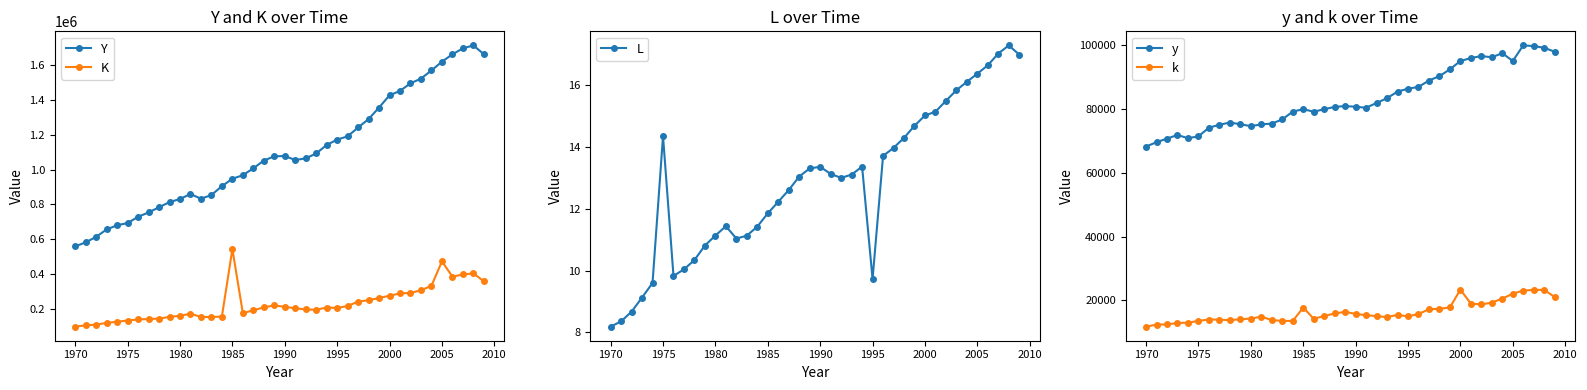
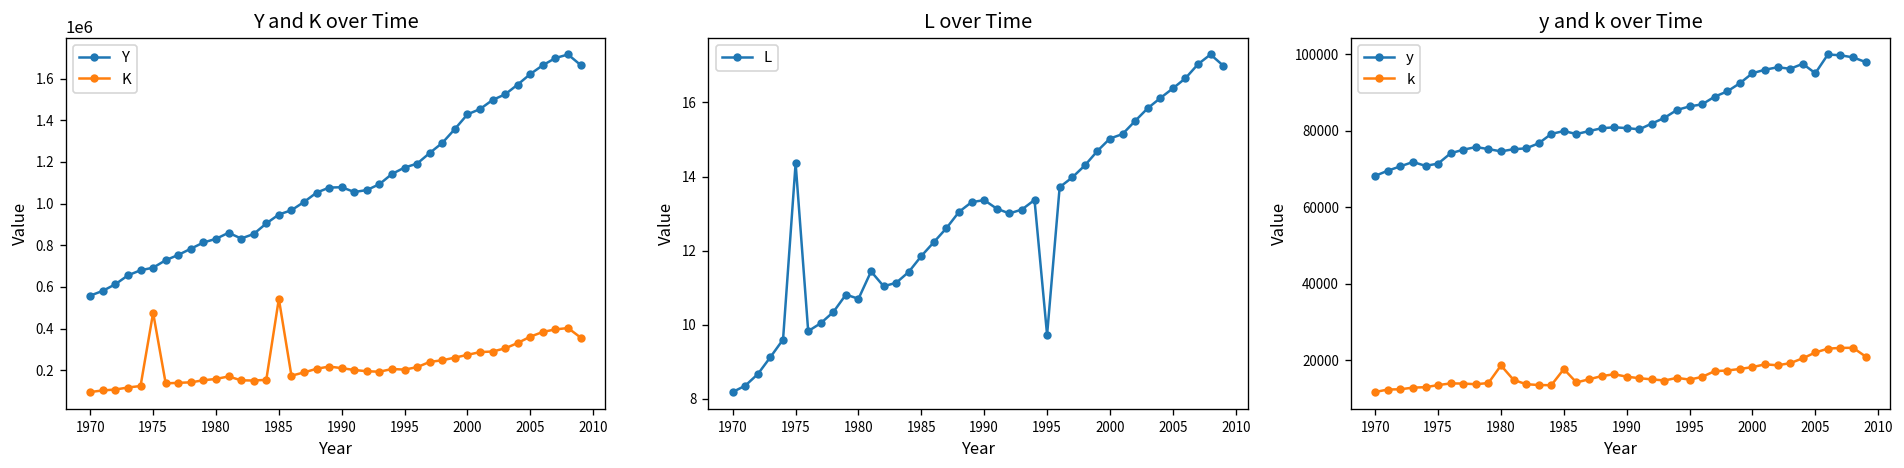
Y and K over Time, K, 1975: 130000 -> 480000
Y and K over Time, K, 2005: 470000 -> 360000
L over Time, 1980: 11.1 -> 10.7
y and k over Time, k, 1980: 14000 -> 19000
y and k over Time, k, 2000: 23000 -> 18000
